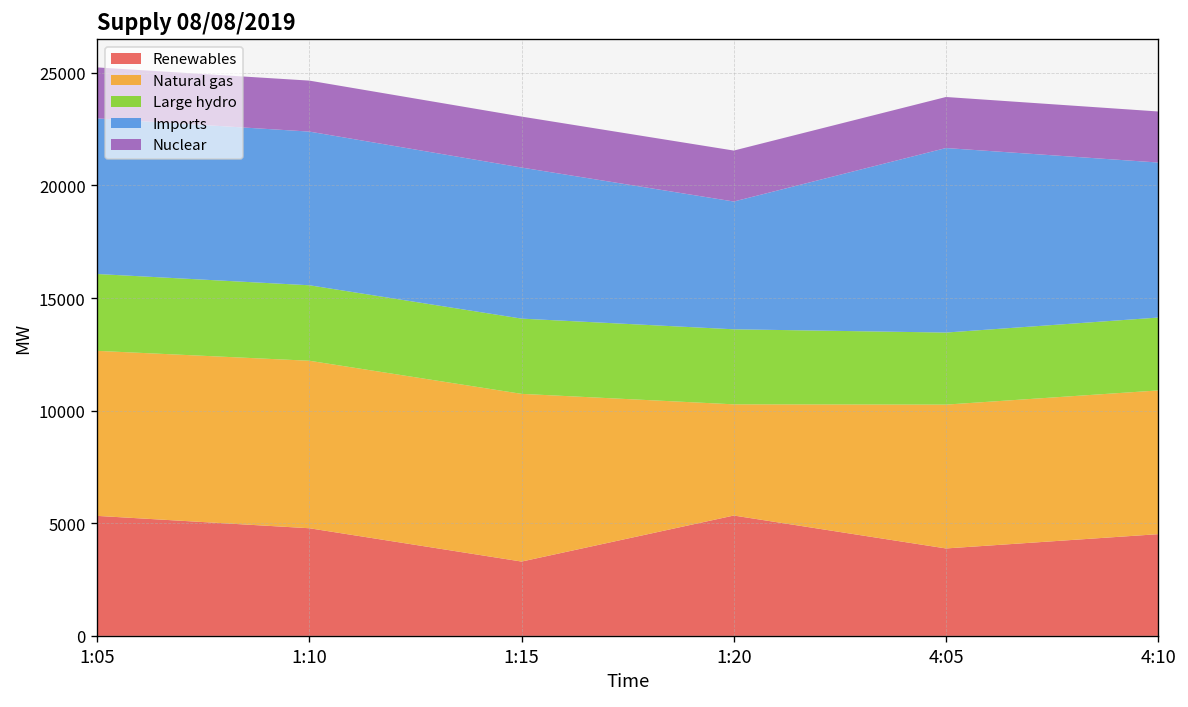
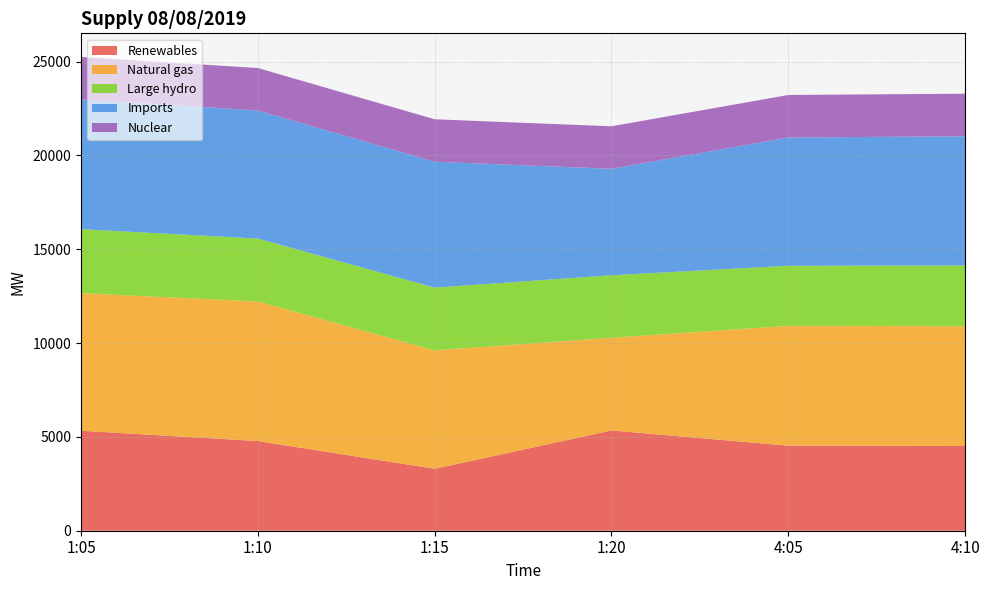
Natural gas, 1:15: 7400 -> 6300
Renewables, 4:05: 3900 -> 4500
Imports, 4:05: 8200 -> 6800
